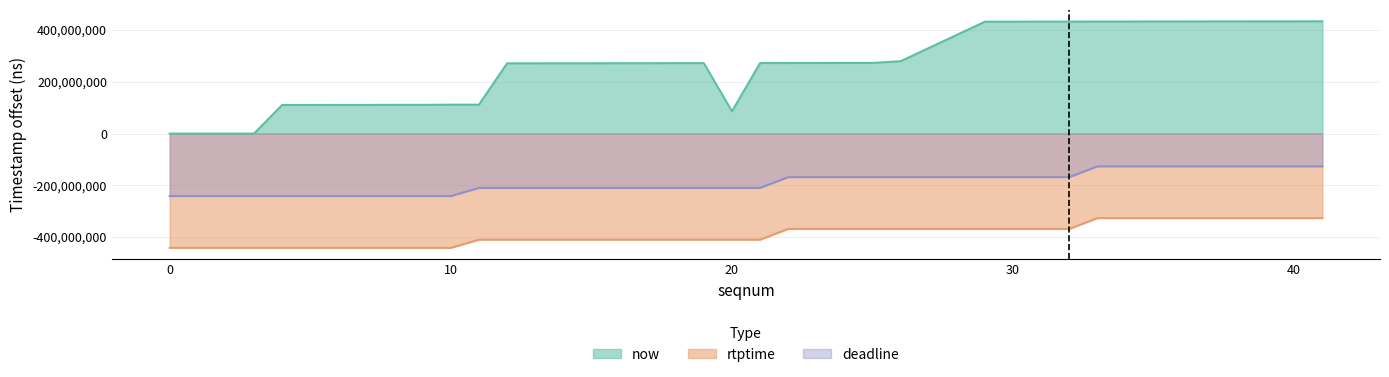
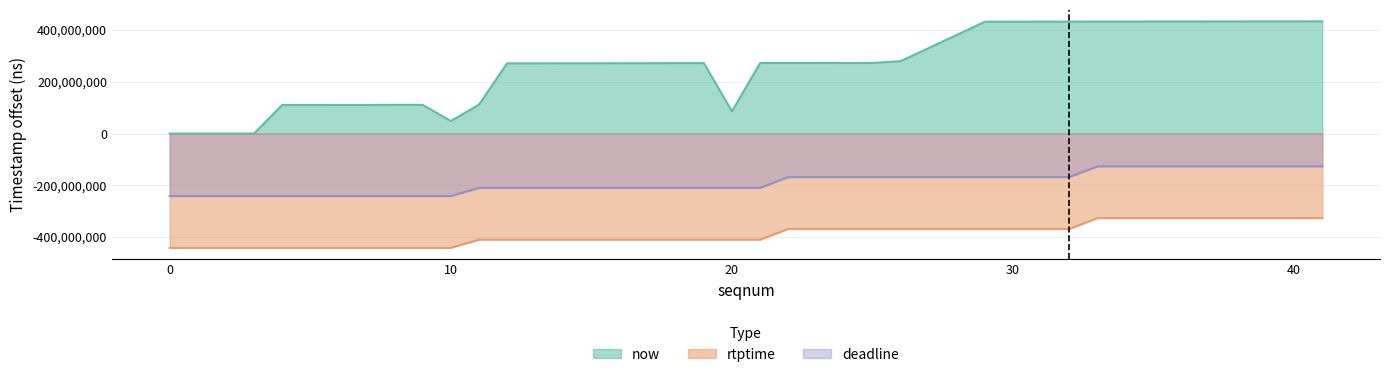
now, 10: 110,000,000 -> 50,000,000
